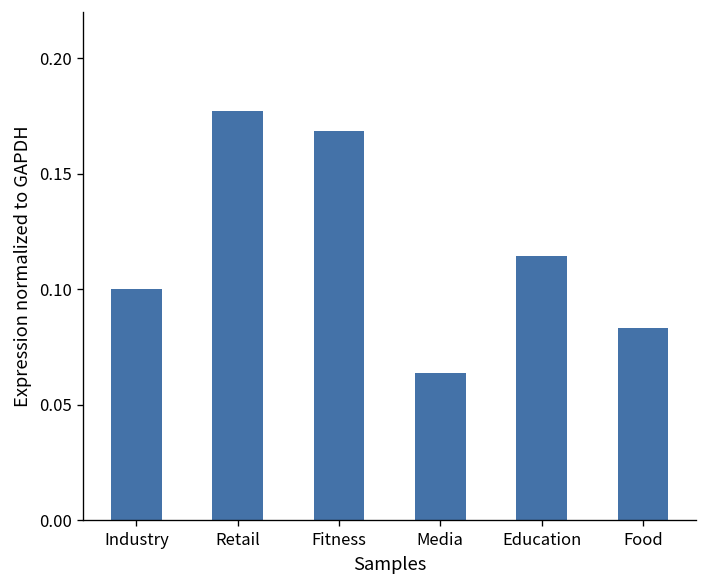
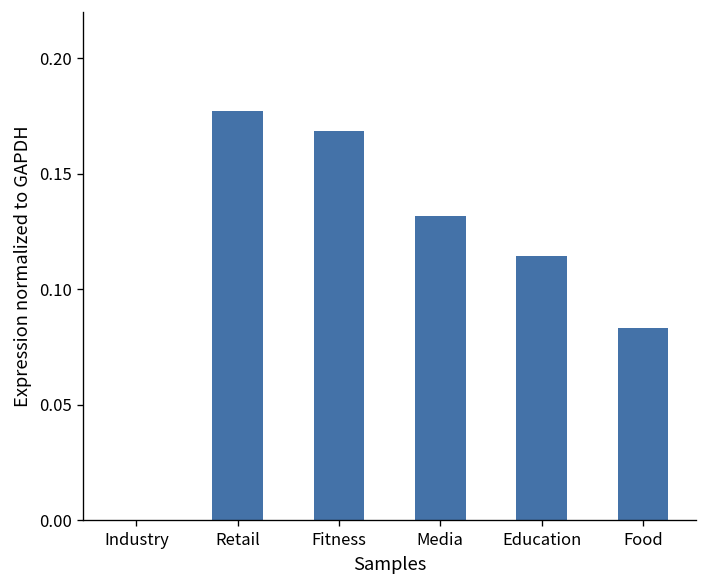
Industry: 0.1 -> 0.0
Media: 0.064 -> 0.132
